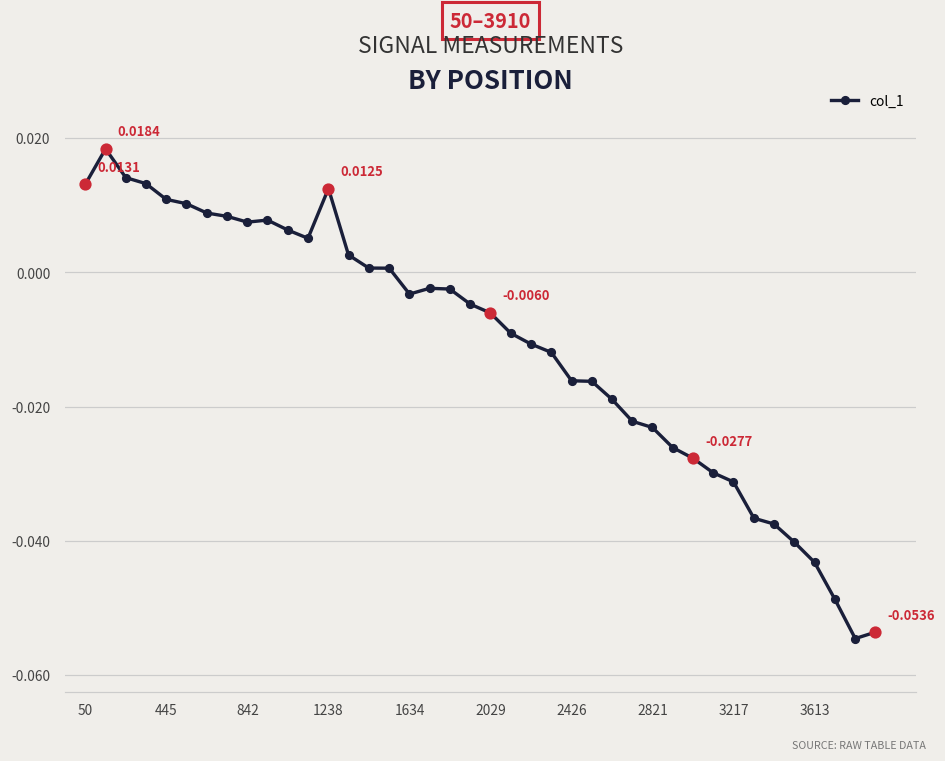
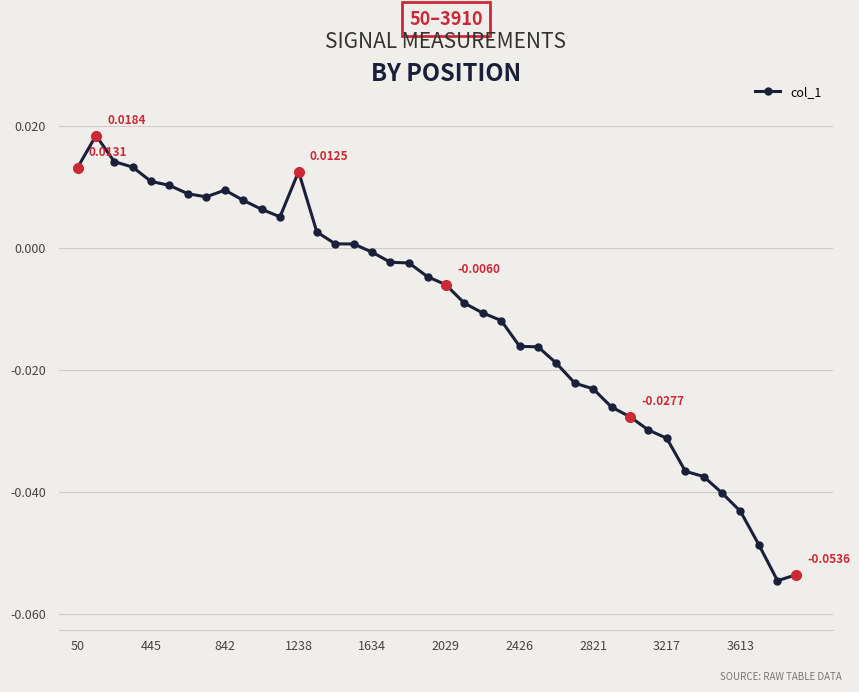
col_1, 842: 0.007 -> 0.009
col_1, 1634: -0.003 -> -0.001
